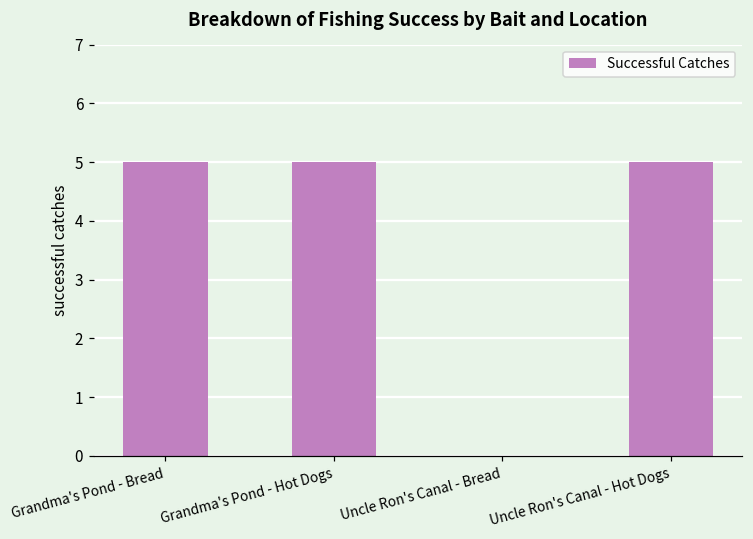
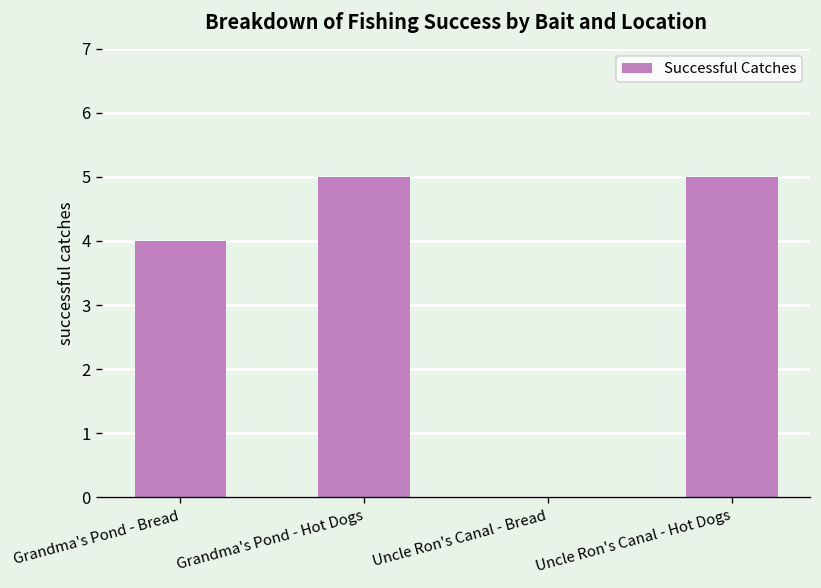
Grandma's Pond - Bread: 5 -> 4
